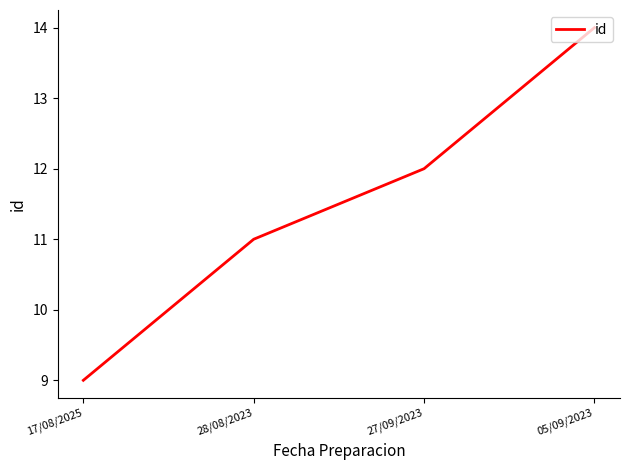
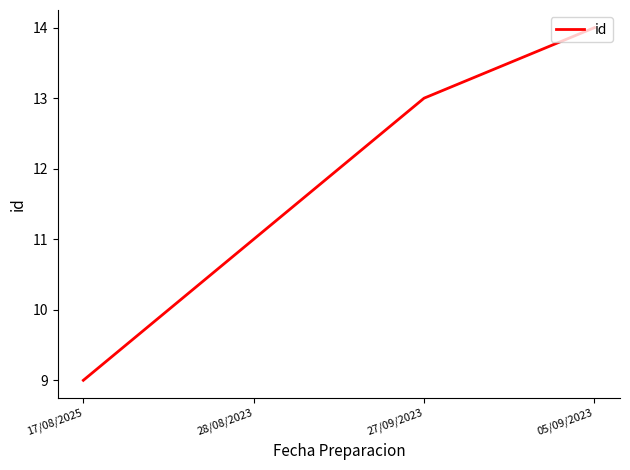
27/09/2023: 12 -> 13
